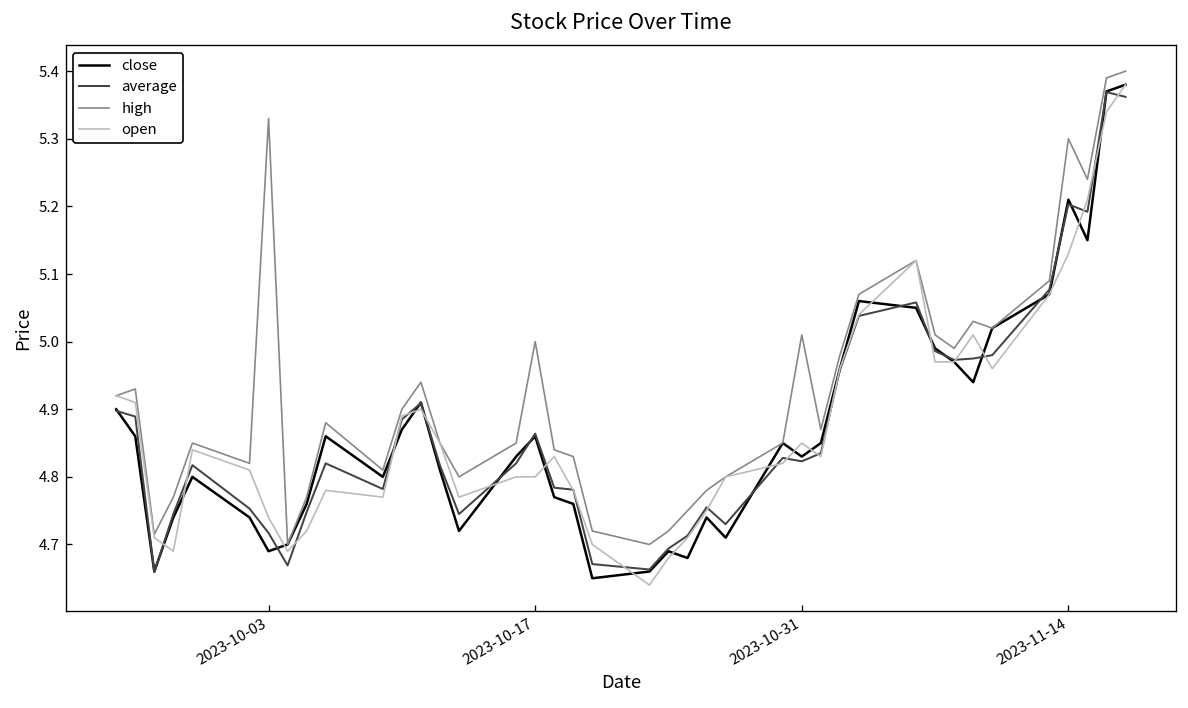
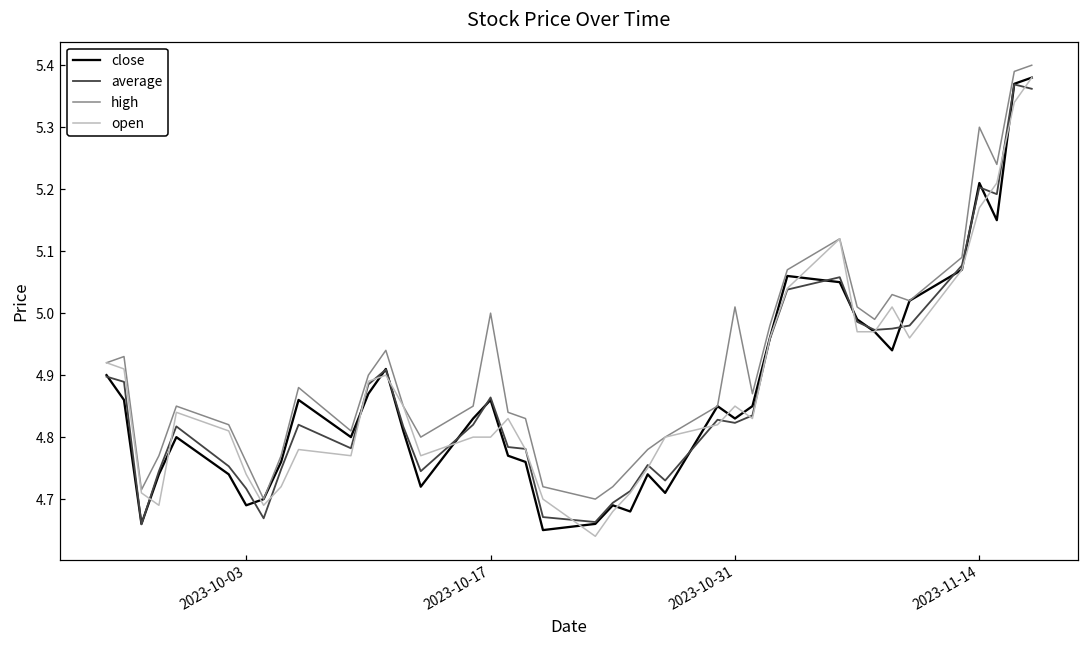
high, 2023-10-03: 5.33 -> 4.76
open, 2023-11-14: 5.13 -> 5.17
